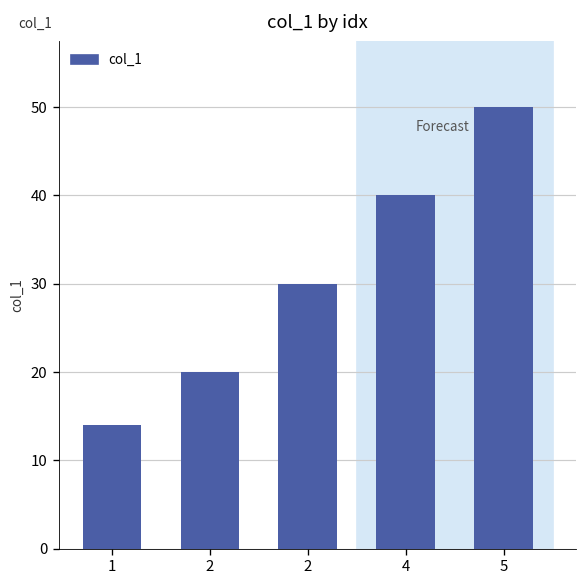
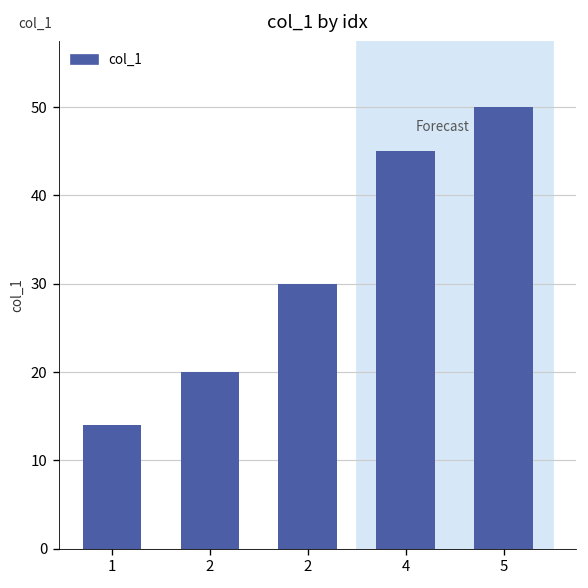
4: 40 -> 45
